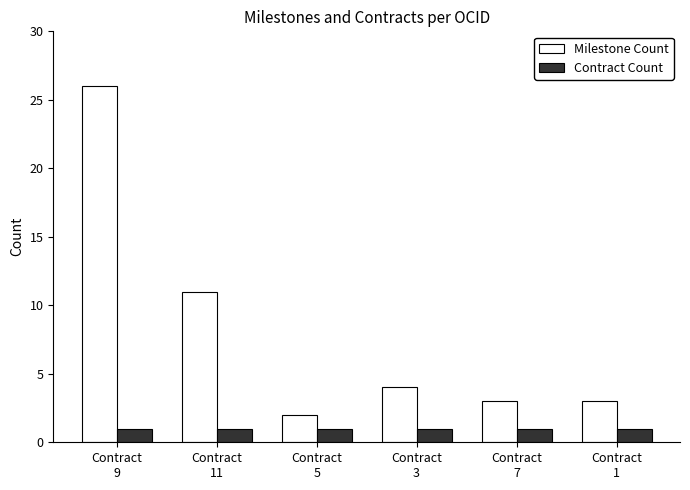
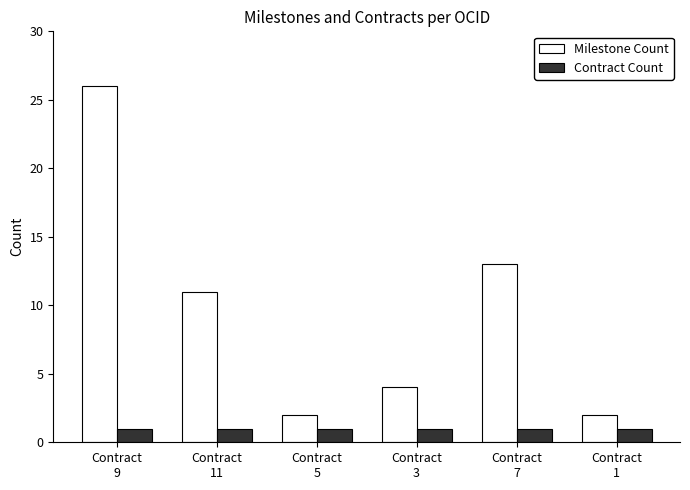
Milestone Count, Contract 7: 3 -> 13
Milestone Count, Contract 1: 3 -> 2
